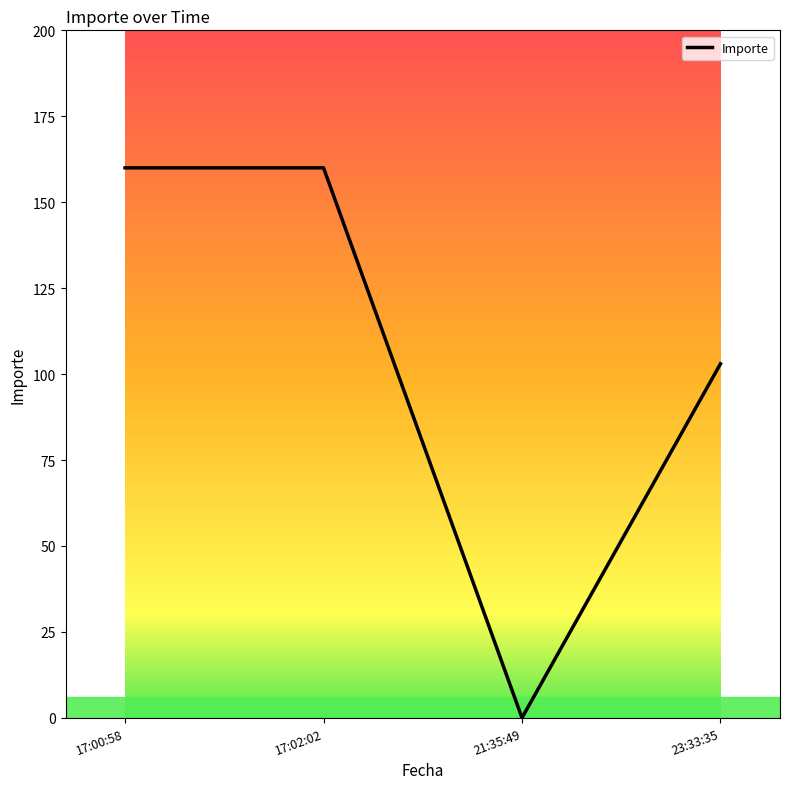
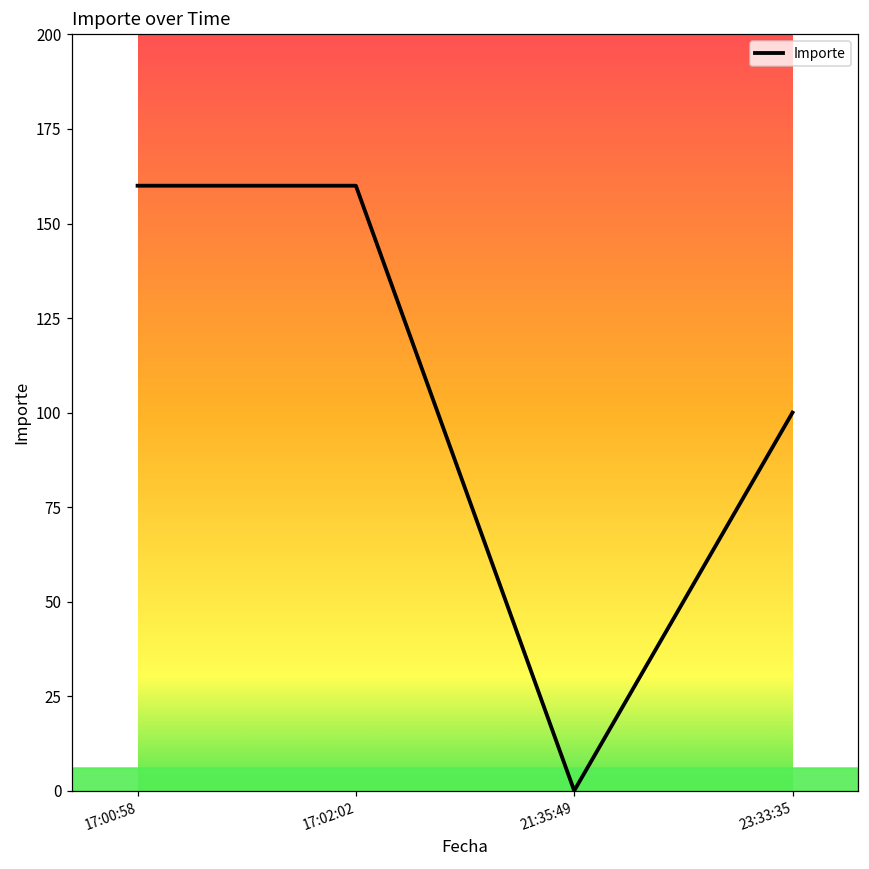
23:33:35: 103 -> 100
